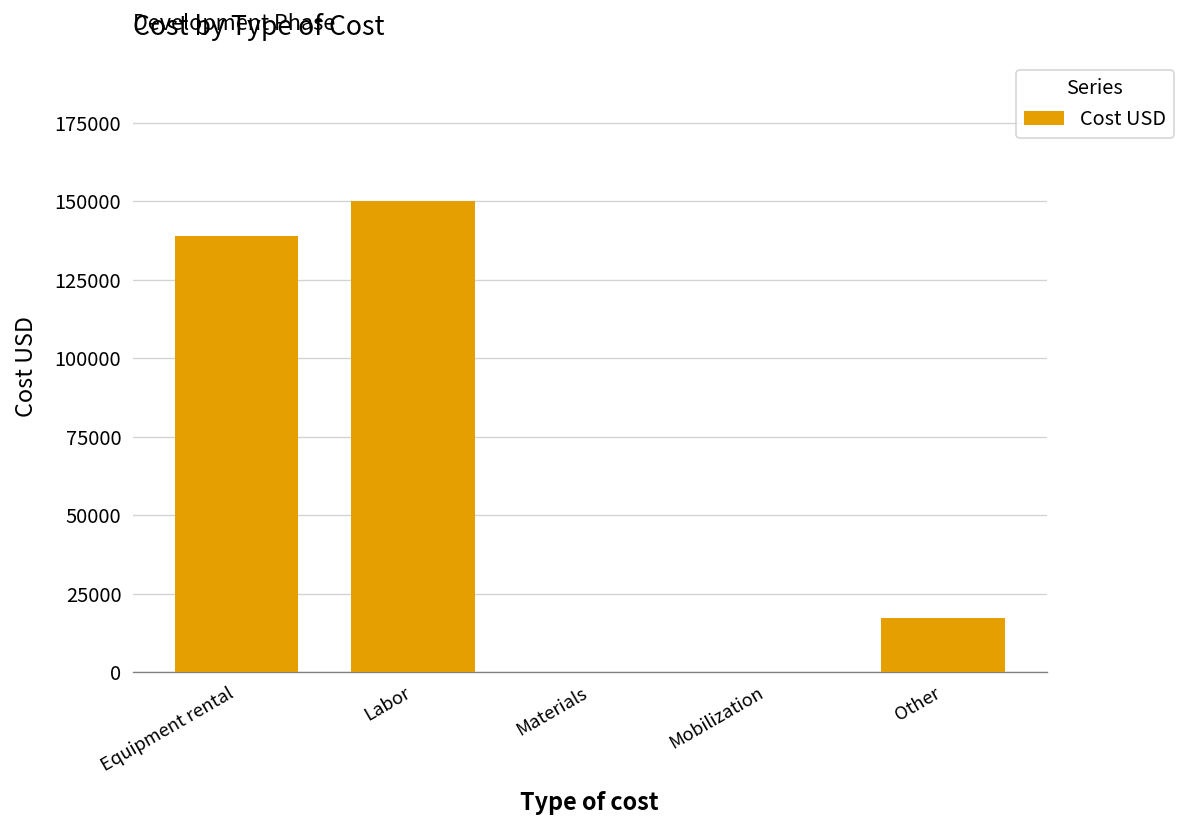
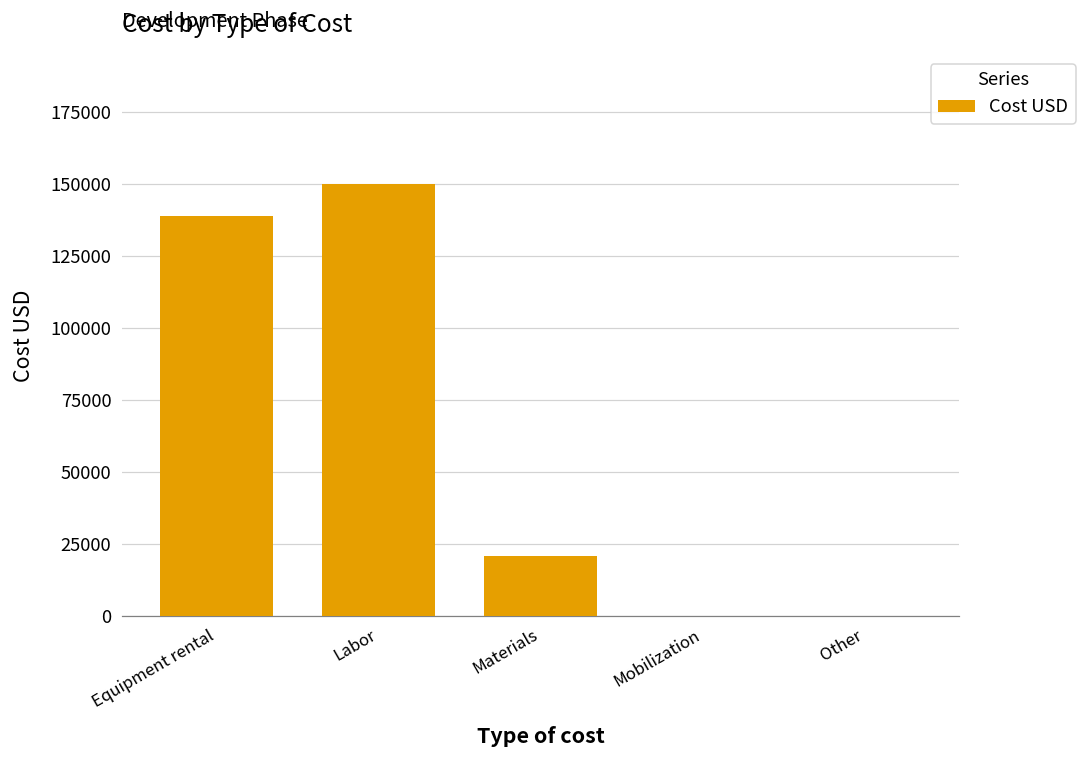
Materials: 0 -> 21000
Other: 17000 -> 0
